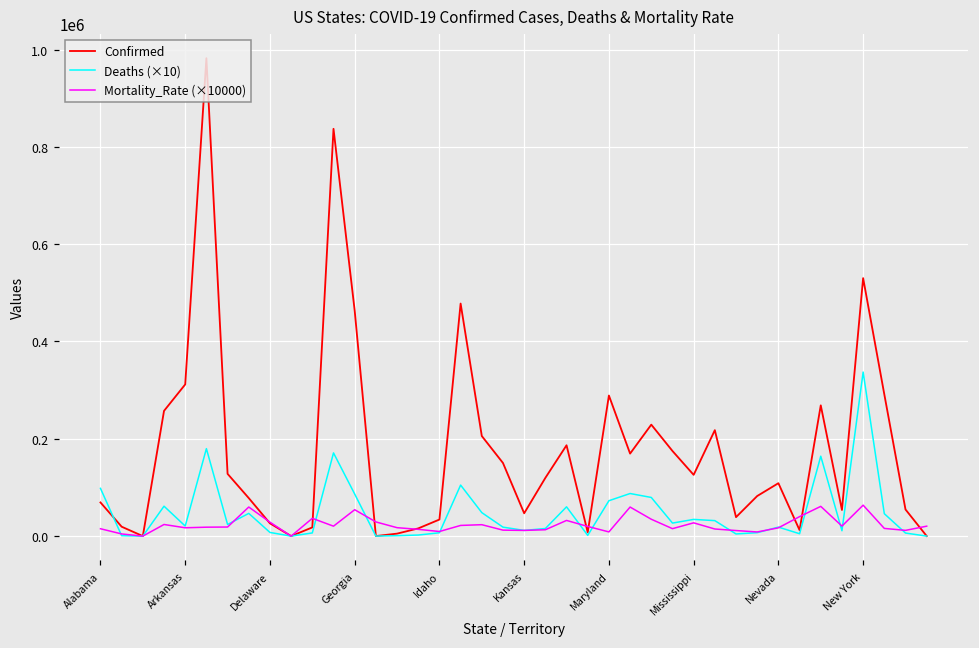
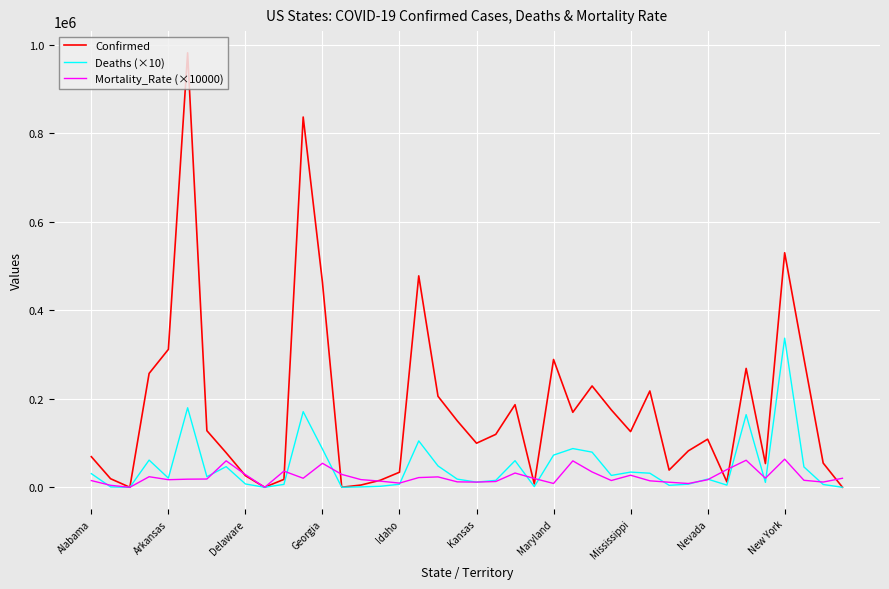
Deaths (×10), Alabama: 100000 -> 30000
Confirmed, Kansas: 50000 -> 100000
